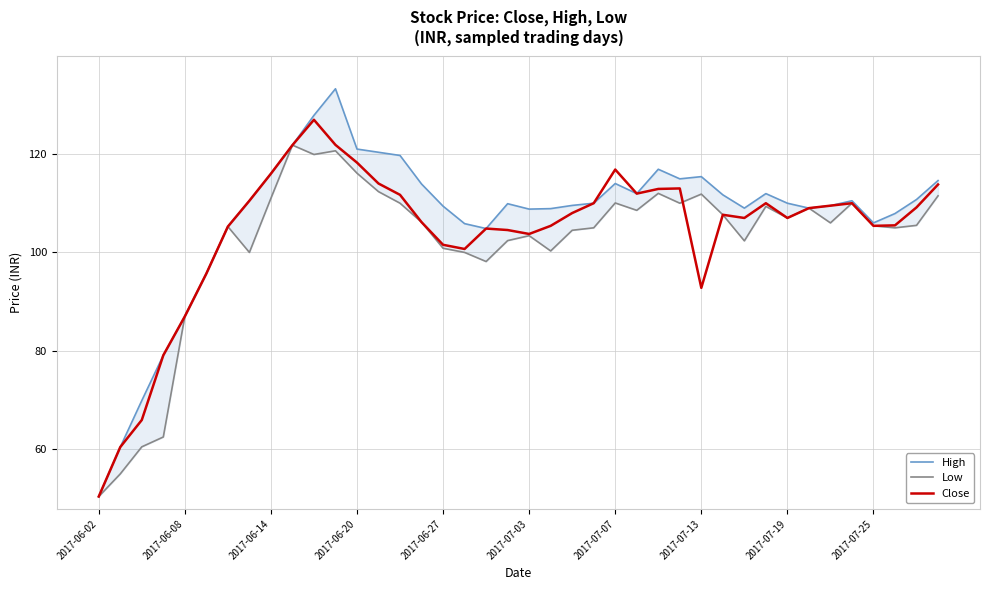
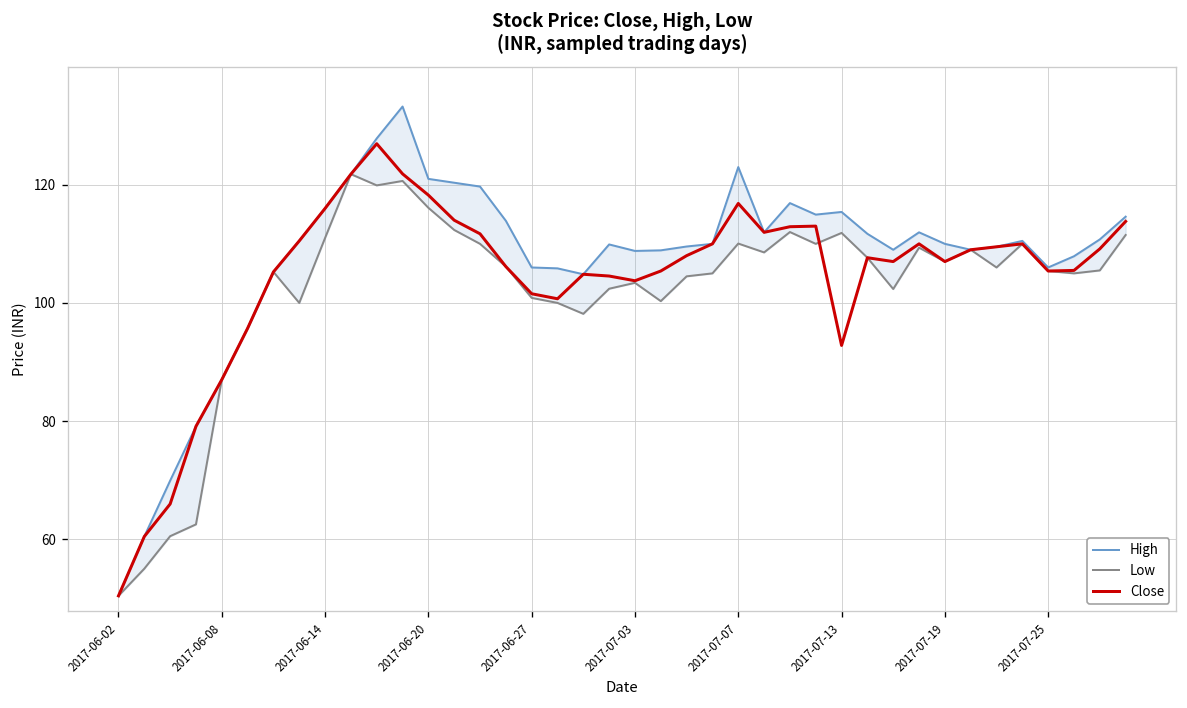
High, 2017-06-27: 109 -> 106
High, 2017-07-07: 114 -> 123
